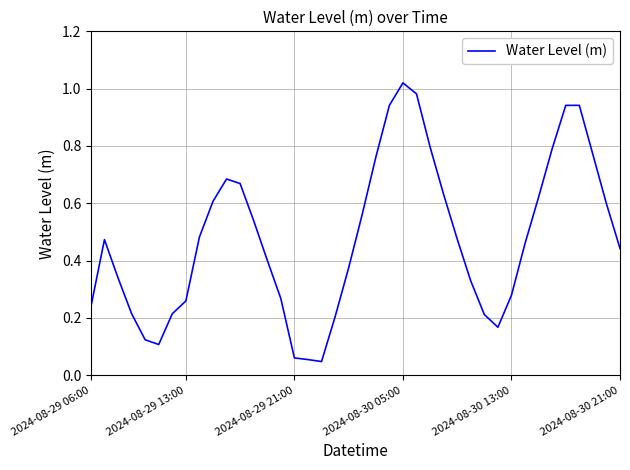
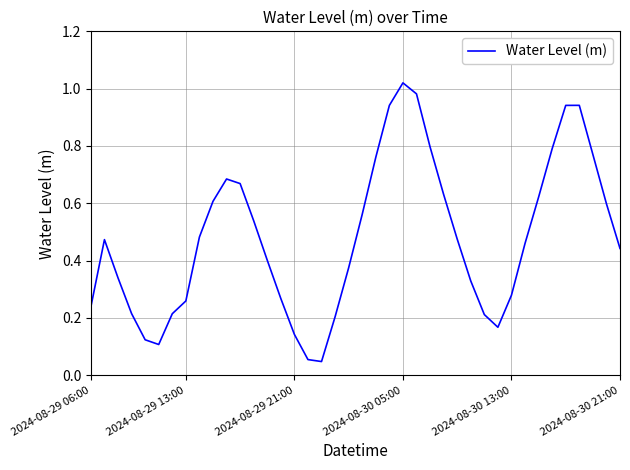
2024-08-29 21:00: 0.06 -> 0.14
